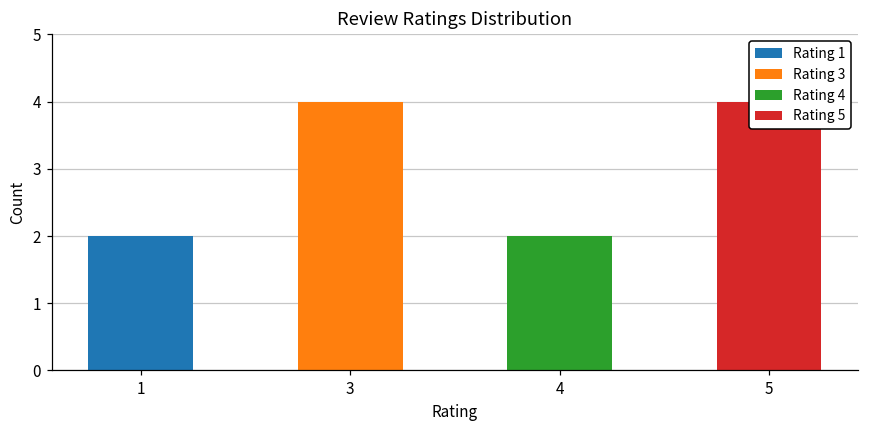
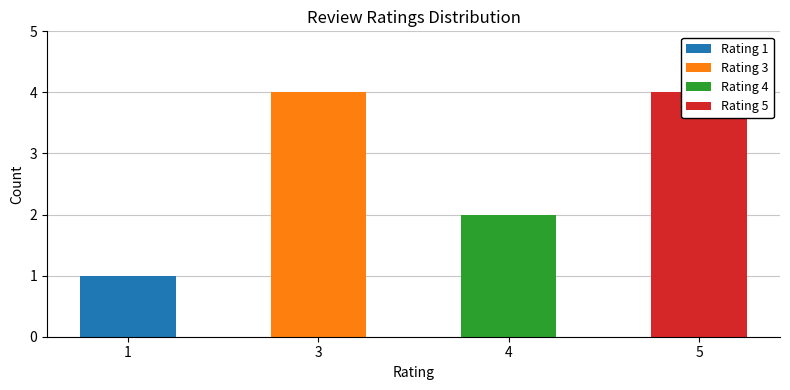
1: 2 -> 1
